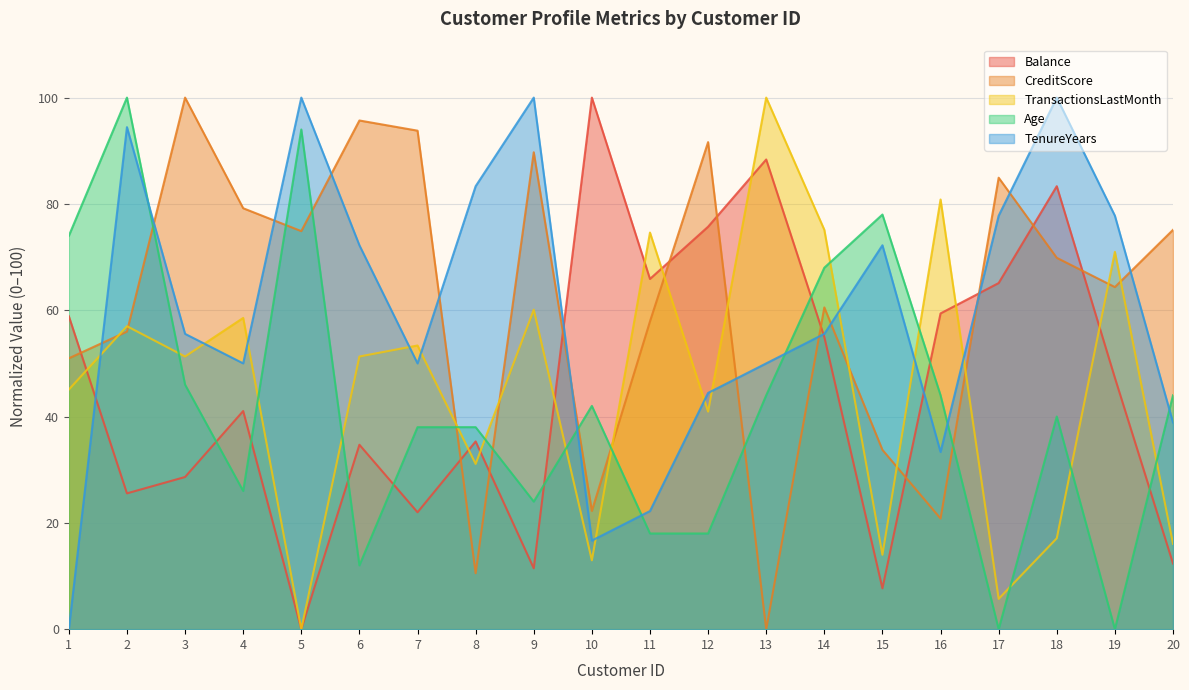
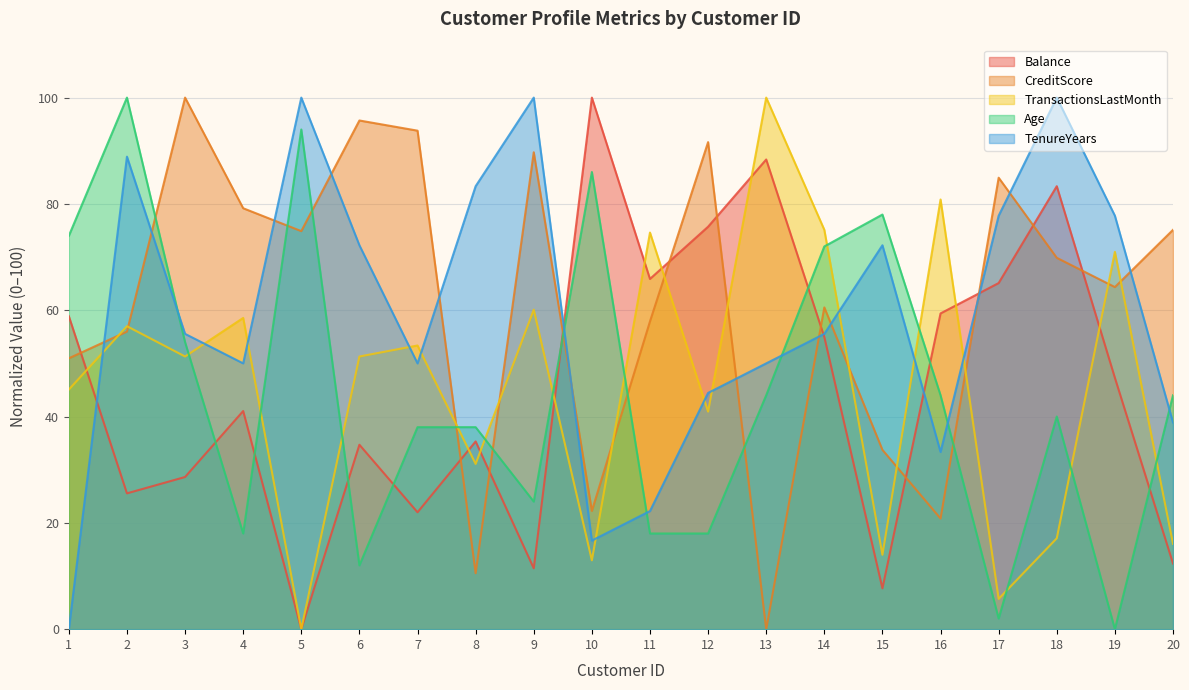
TenureYears, 2: 94 -> 89
Age, 3: 46 -> 54
Age, 4: 26 -> 18
Age, 10: 42 -> 86
Age, 14: 68 -> 72
Age, 17: 0 -> 2
